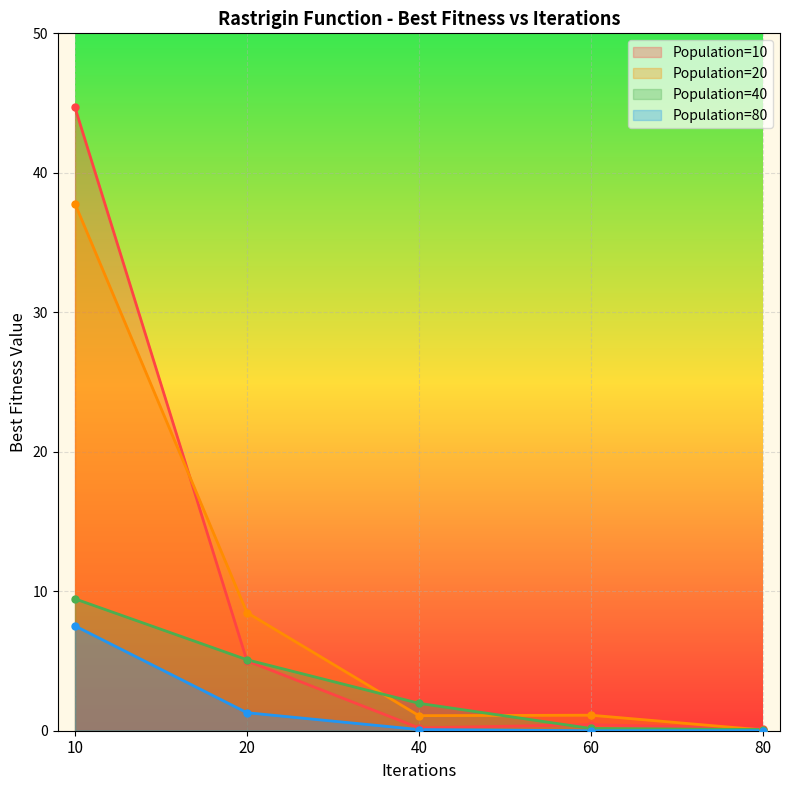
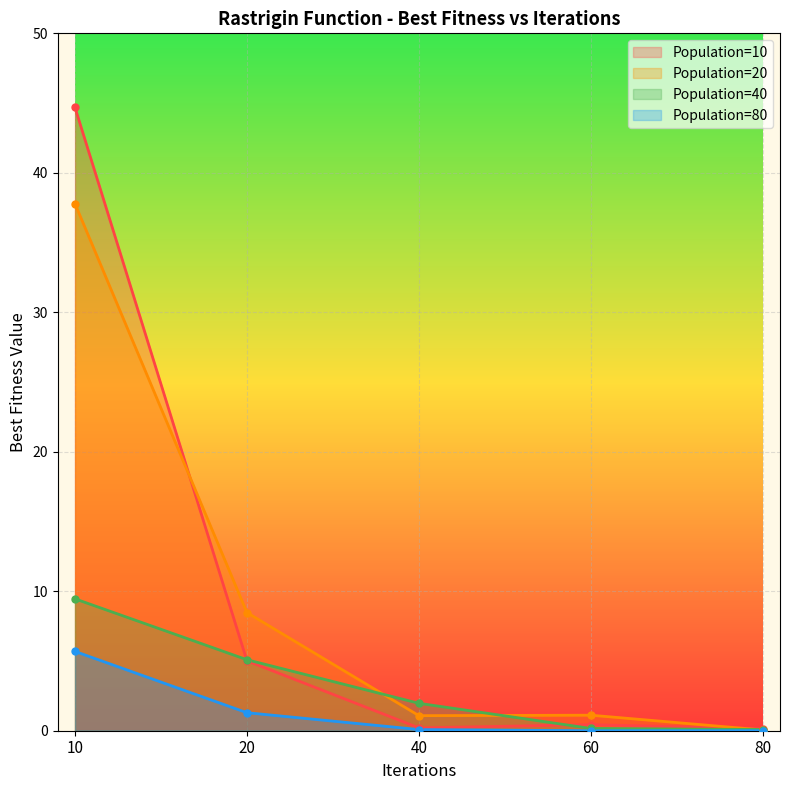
Population=80, 10: 7.5 -> 5.7
